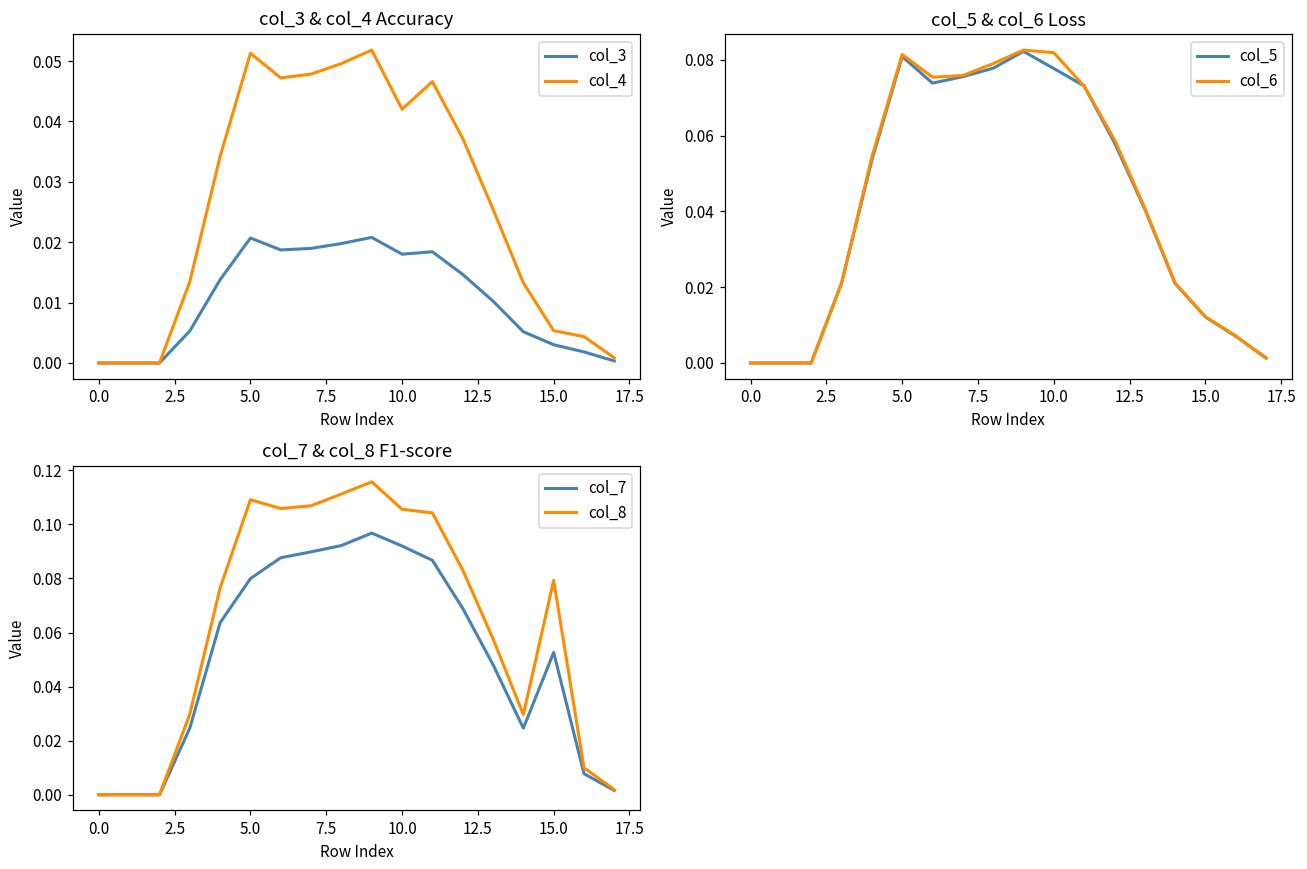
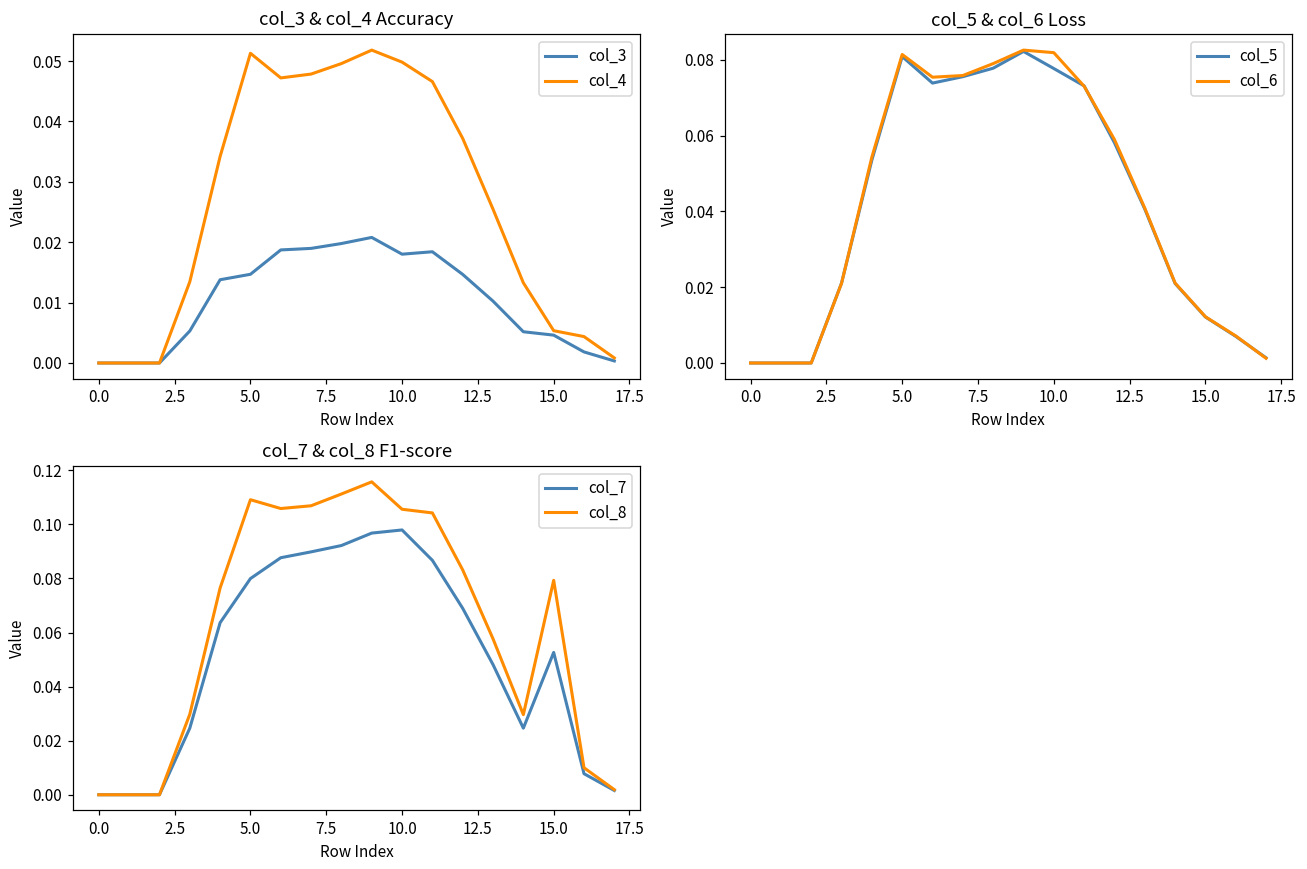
col_3 & col_4 Accuracy, col_3, 5.0: 0.021 -> 0.015
col_3 & col_4 Accuracy, col_4, 10.0: 0.042 -> 0.050
col_3 & col_4 Accuracy, col_3, 15.0: 0.003 -> 0.005
col_7 & col_8 F1-score, col_7, 10.0: 0.092 -> 0.098
